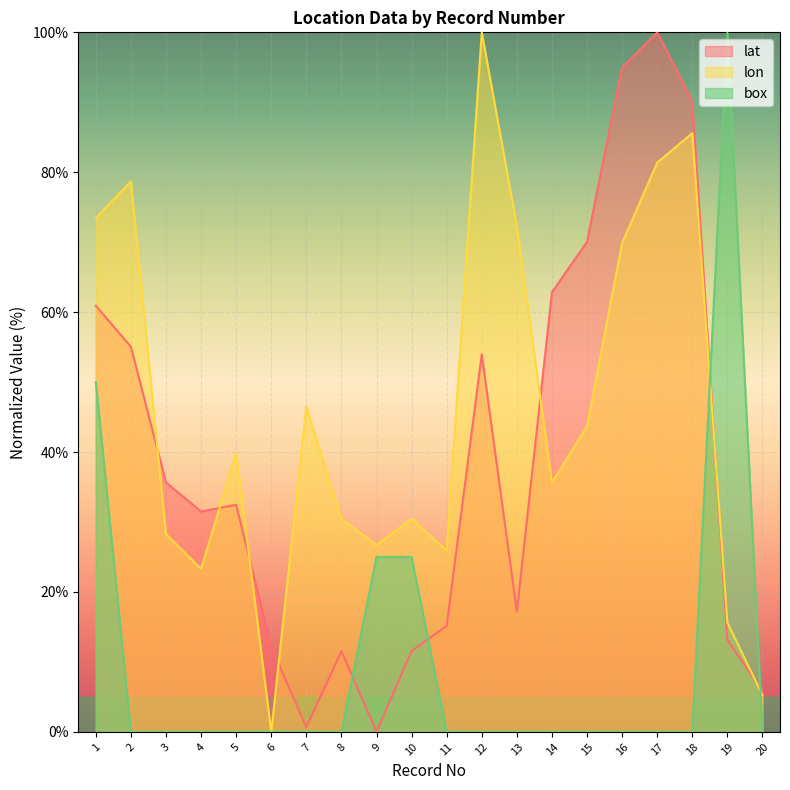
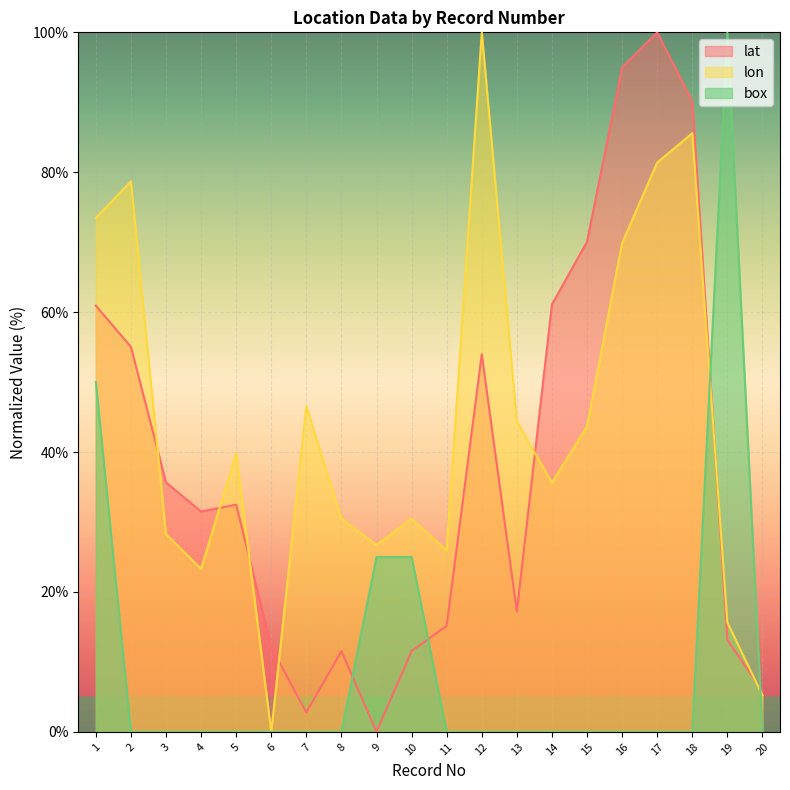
lat, 7: 1% -> 3%
lon, 13: 72% -> 44%
lat, 14: 63% -> 61%
